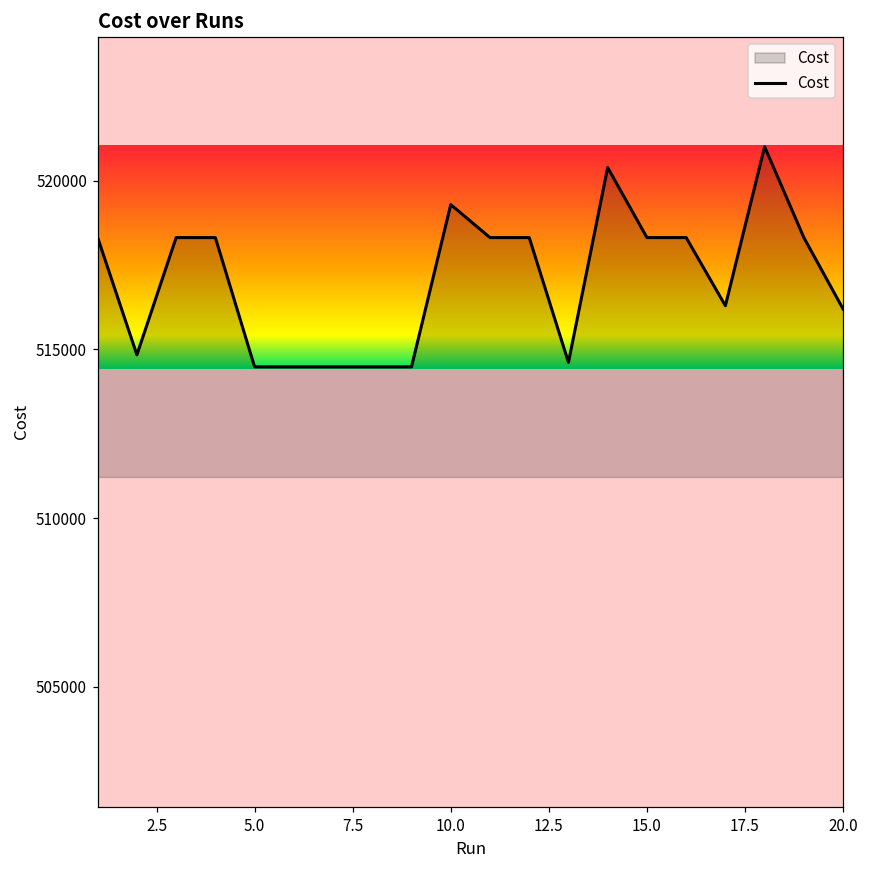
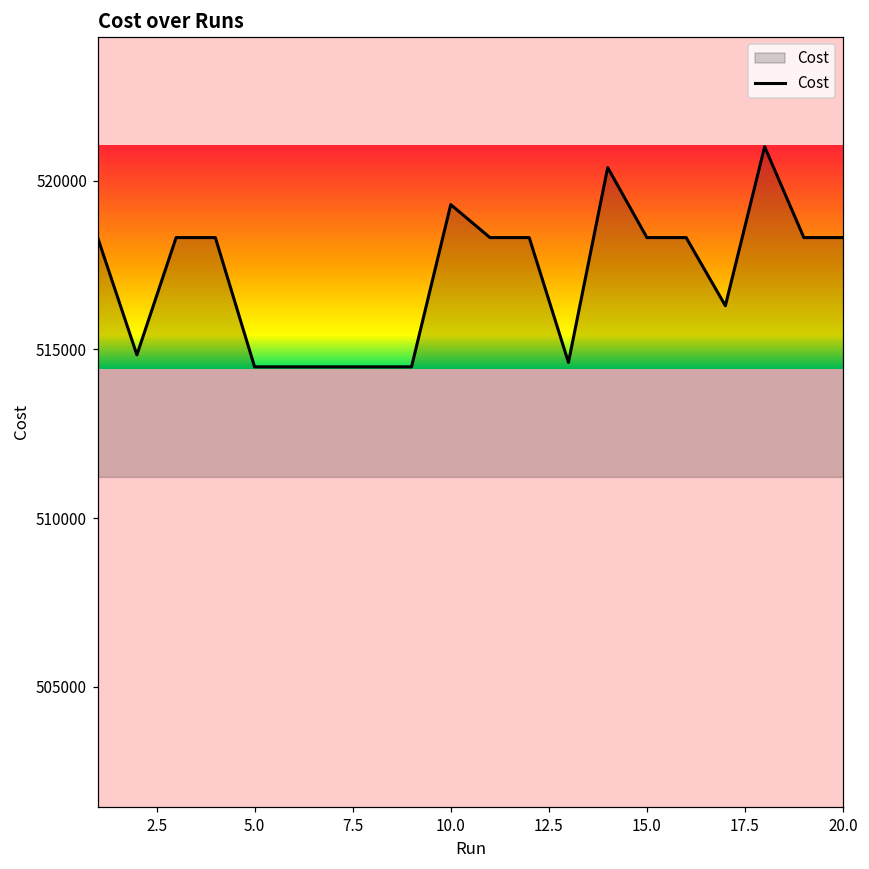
20.0: 516200 -> 518300
